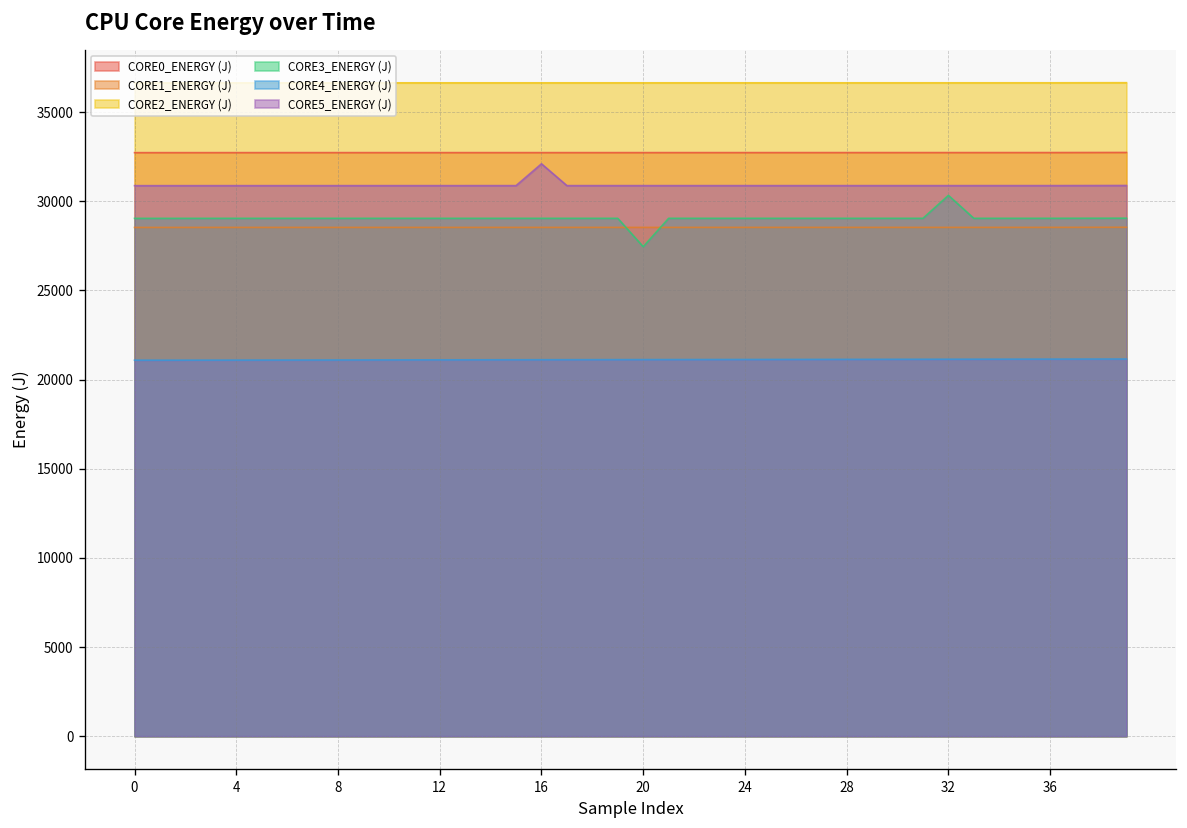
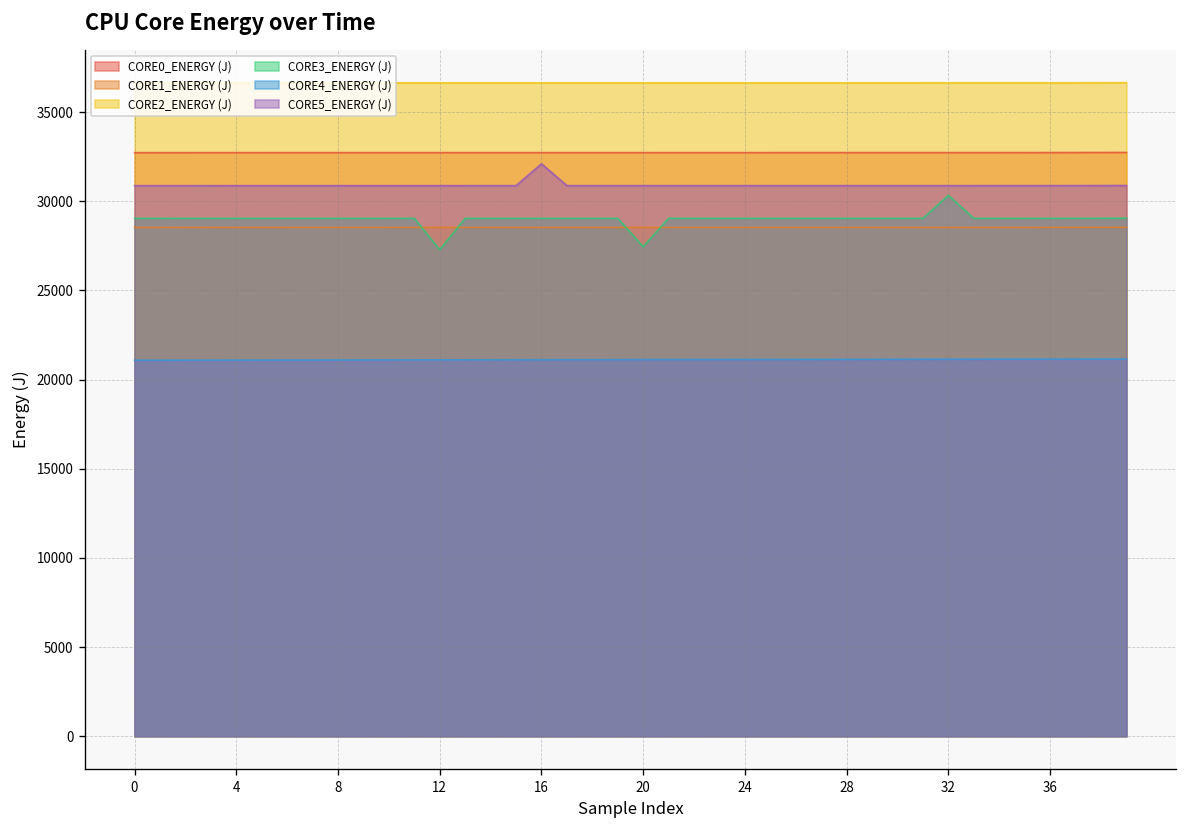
CORE3_ENERGY (J), 12: 29000 -> 27300
